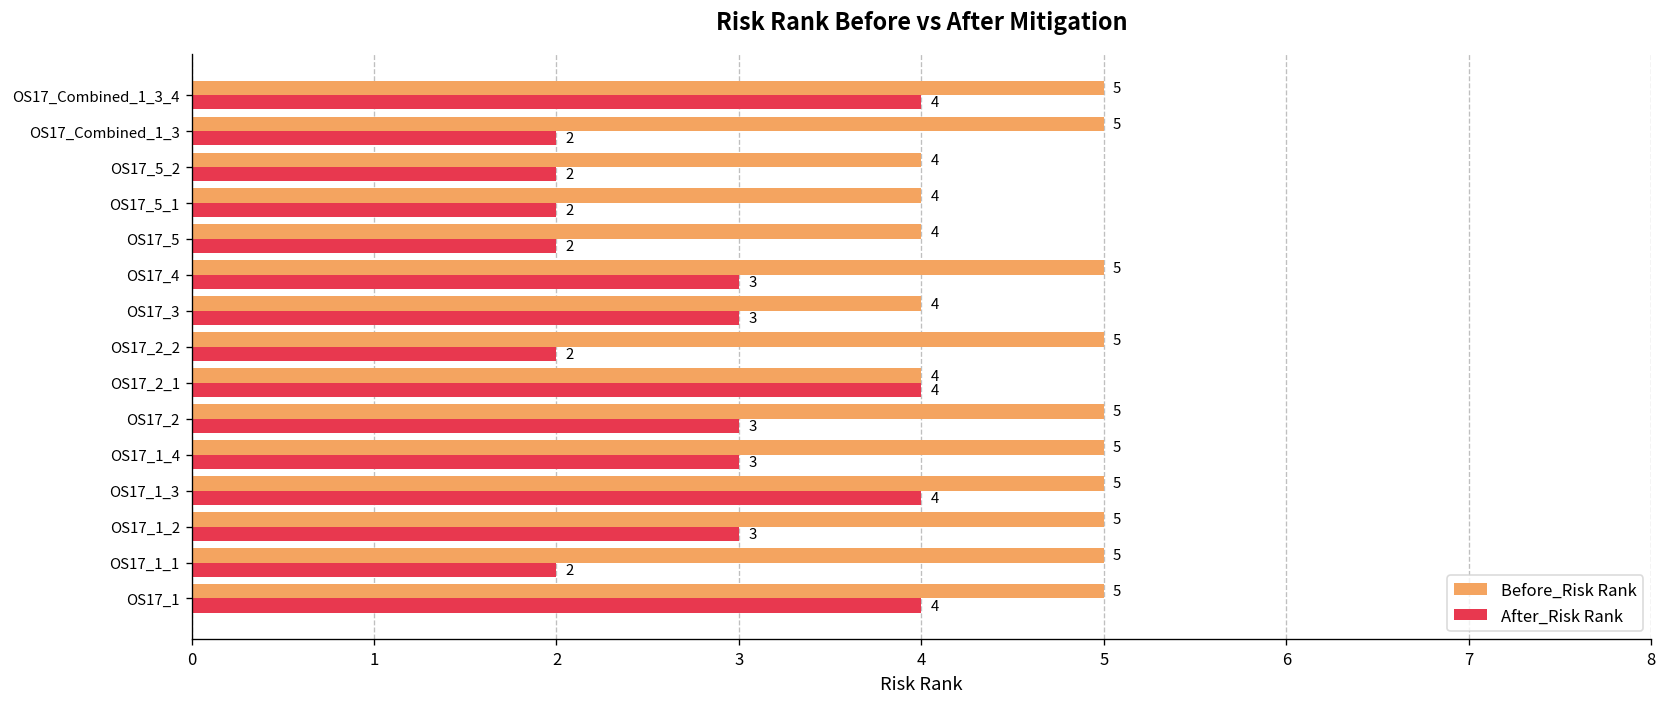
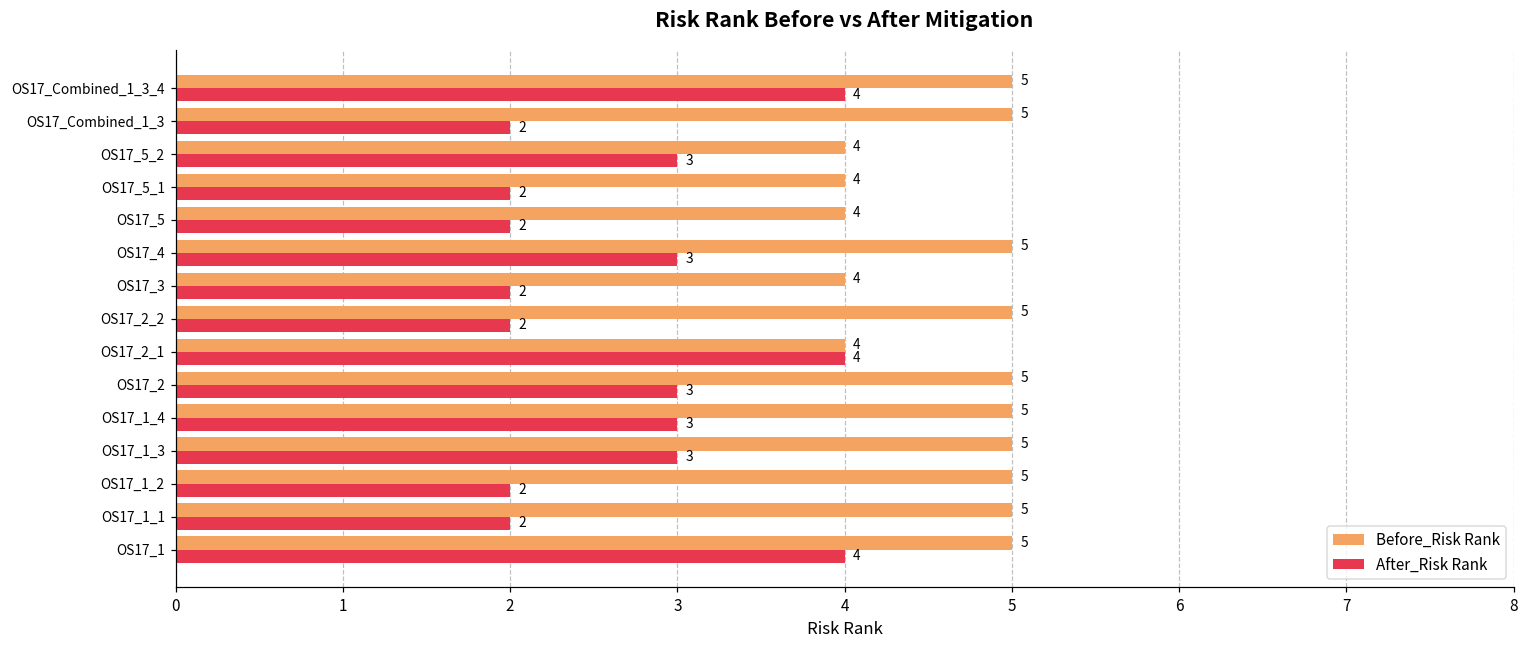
After_Risk Rank, OS17_5_2: 2 -> 3
After_Risk Rank, OS17_3: 3 -> 2
After_Risk Rank, OS17_1_3: 4 -> 3
After_Risk Rank, OS17_1_2: 3 -> 2
